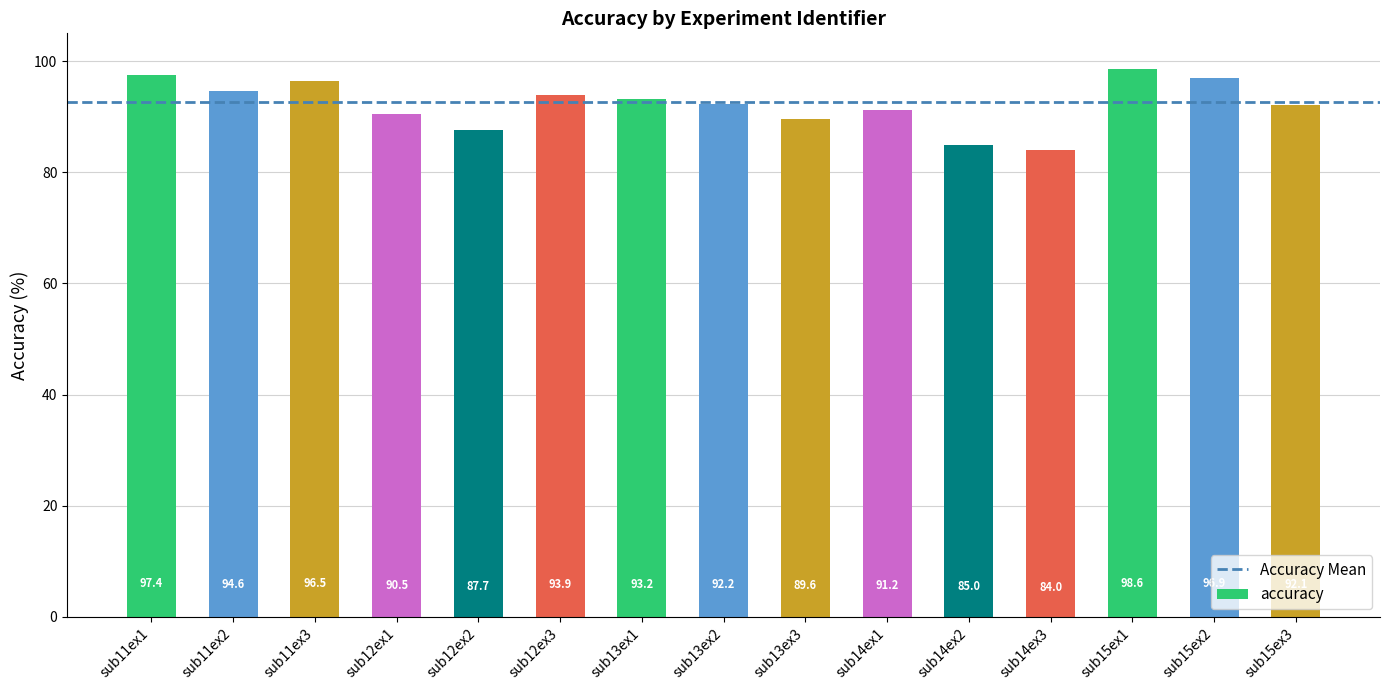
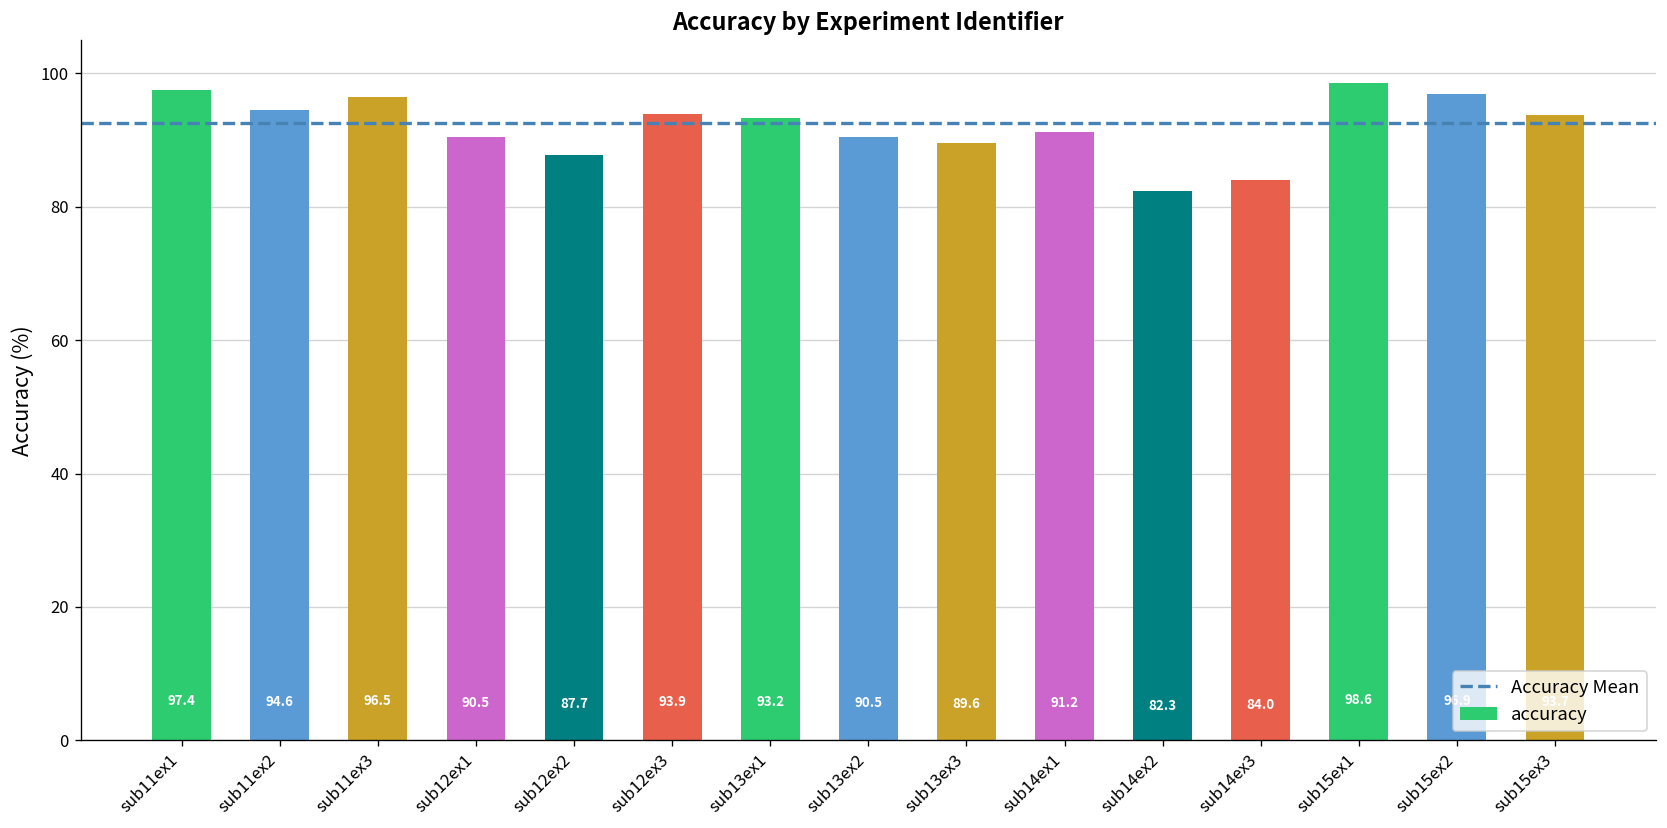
sub13ex2: 92.2 -> 90.5
sub14ex2: 85.0 -> 82.3
sub15ex3: 92 -> 94
